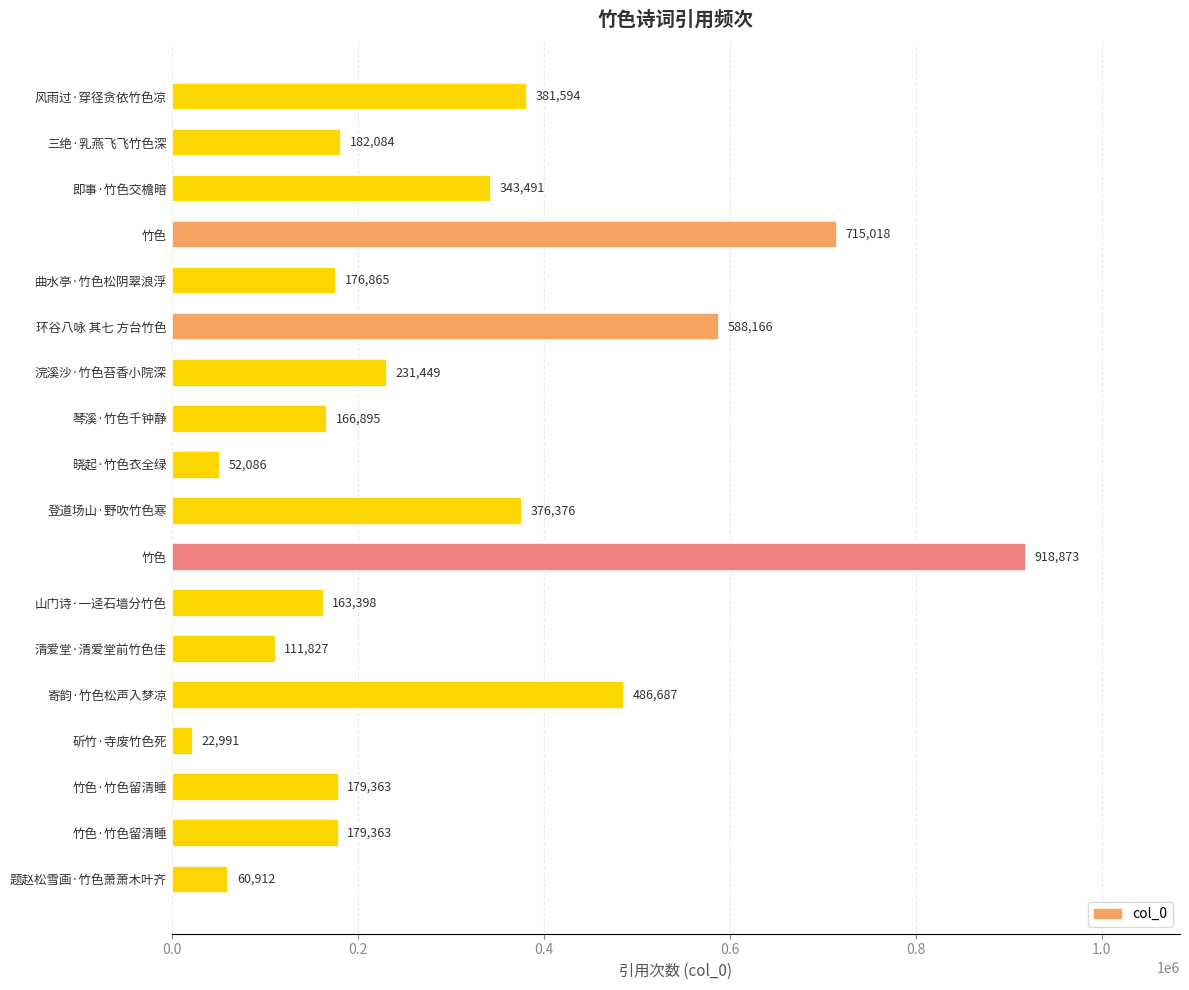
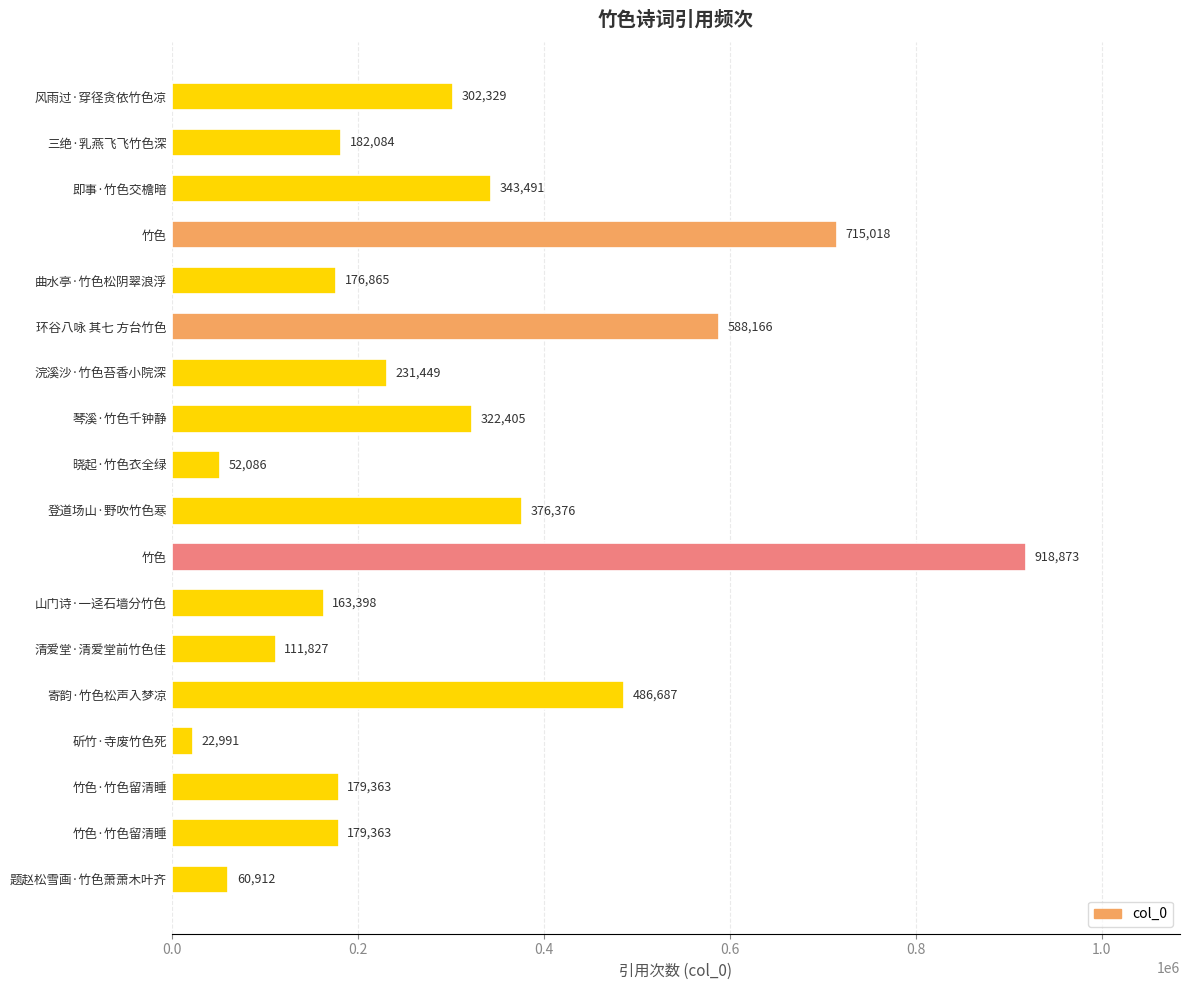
风雨过·穿径贪依竹色凉: 381,594 -> 302,329
琴溪·竹色千钟静: 166,895 -> 322,405
